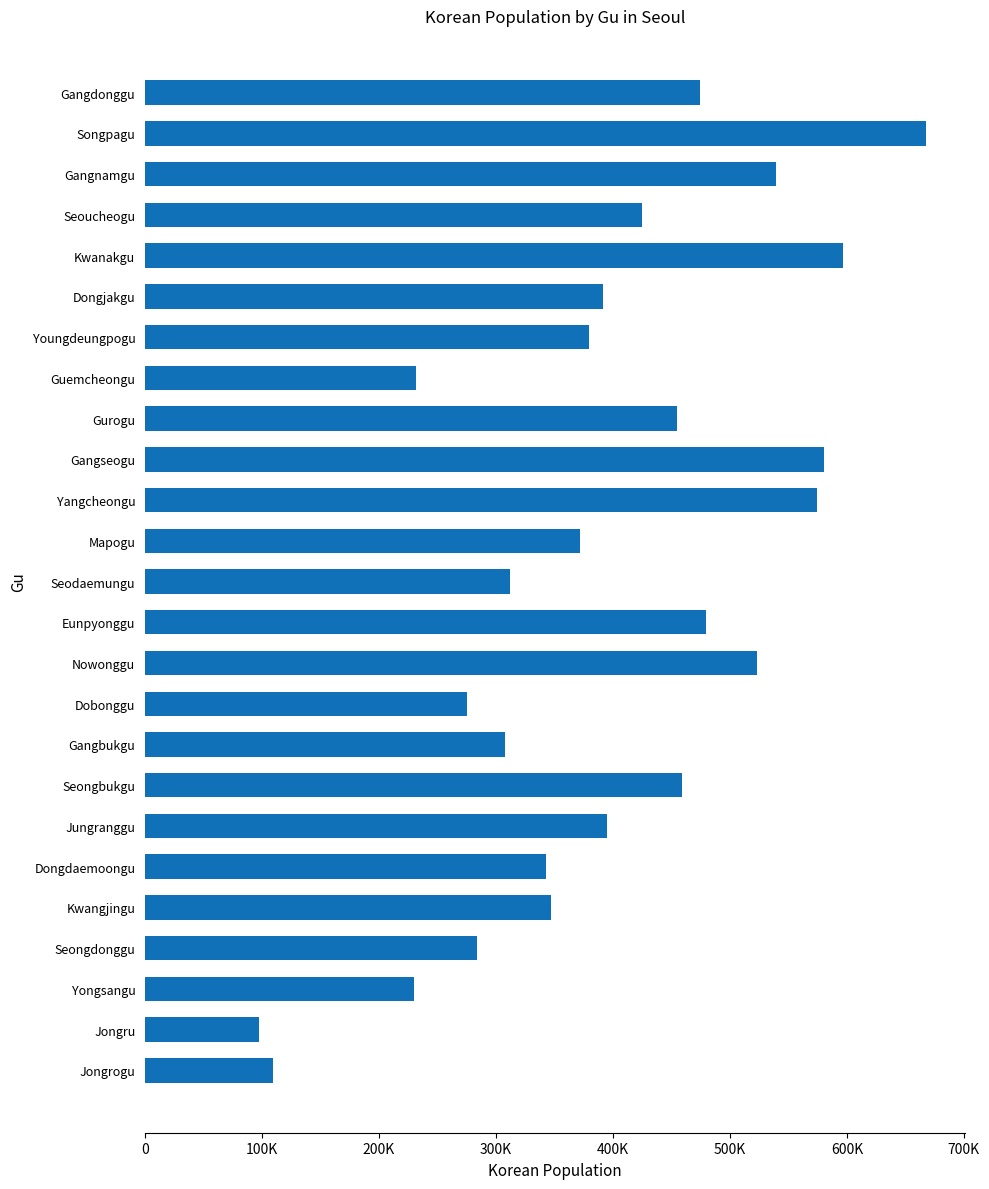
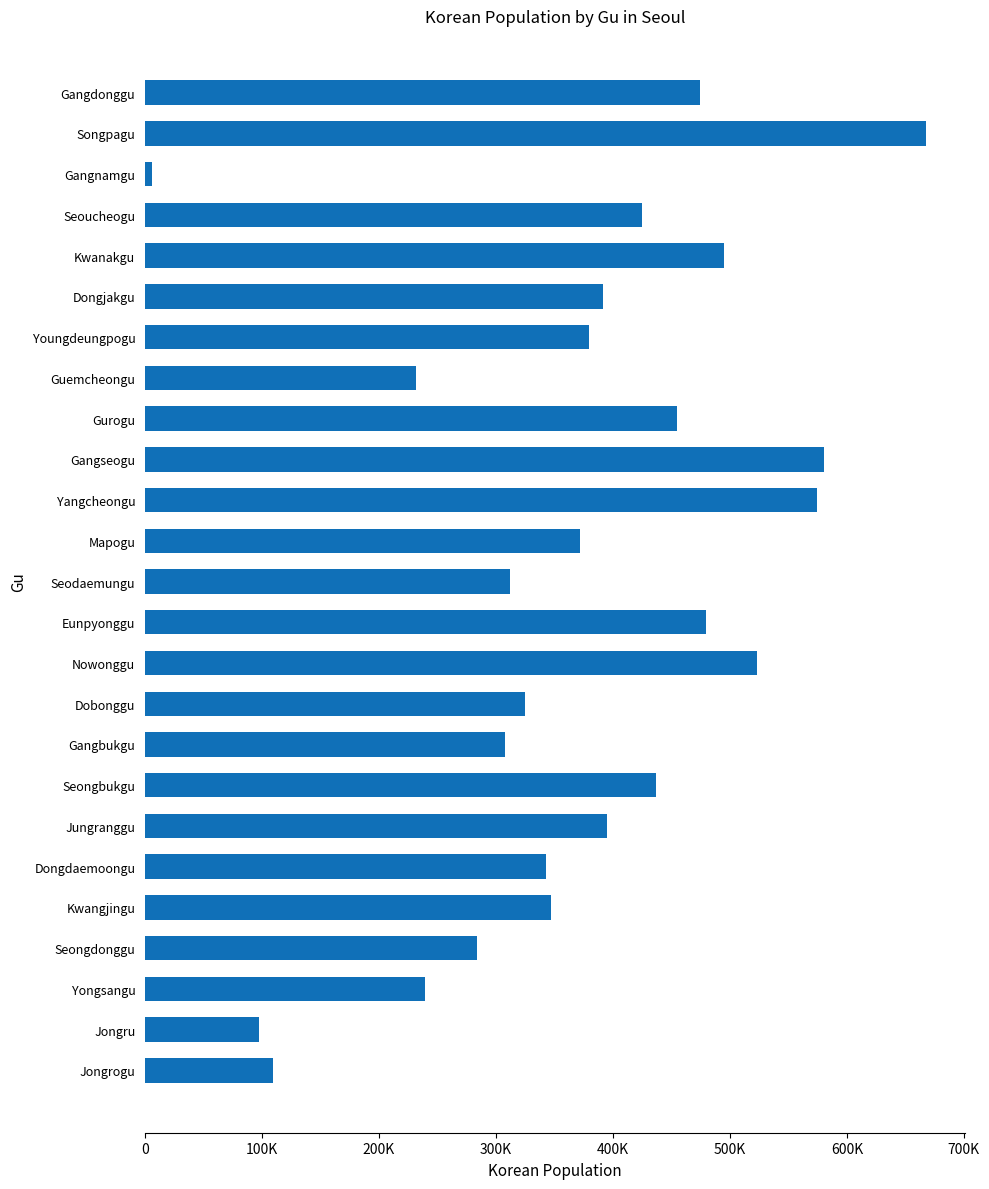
Gangnamgu: 539000 -> 6000
Kwanakgu: 596000 -> 495000
Dobonggu: 275000 -> 325000
Seongbukgu: 459000 -> 437000
Yongsangu: 230000 -> 239000
